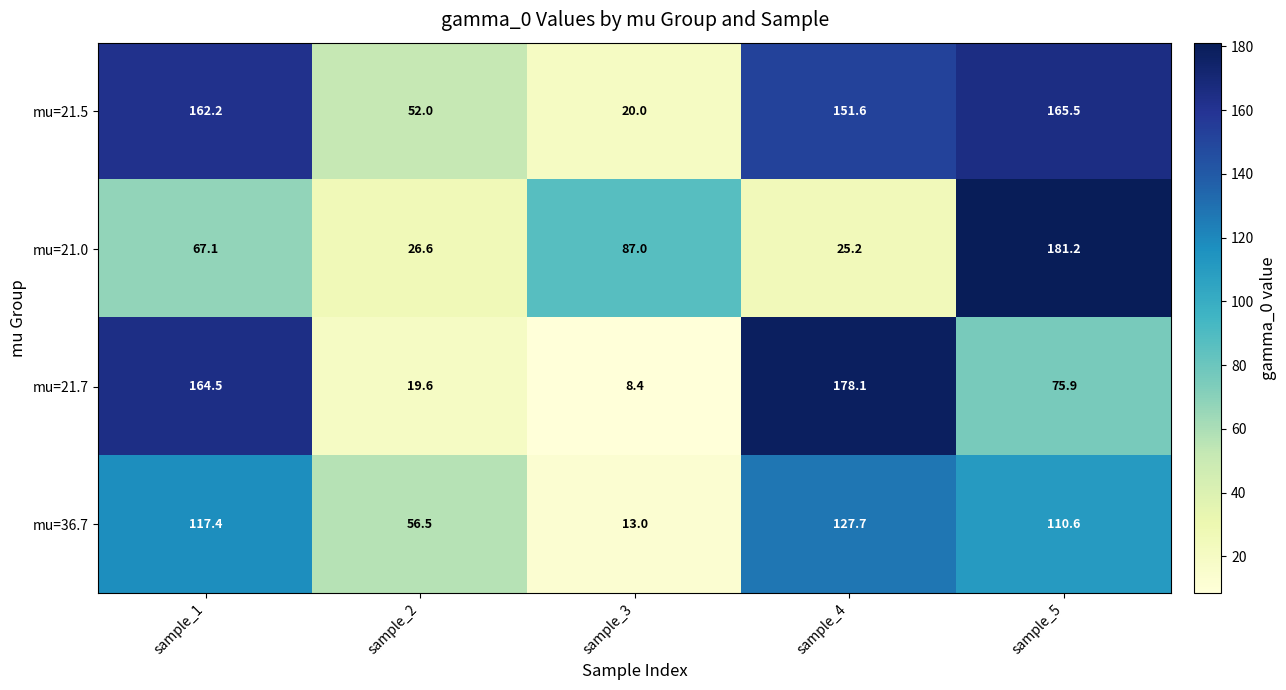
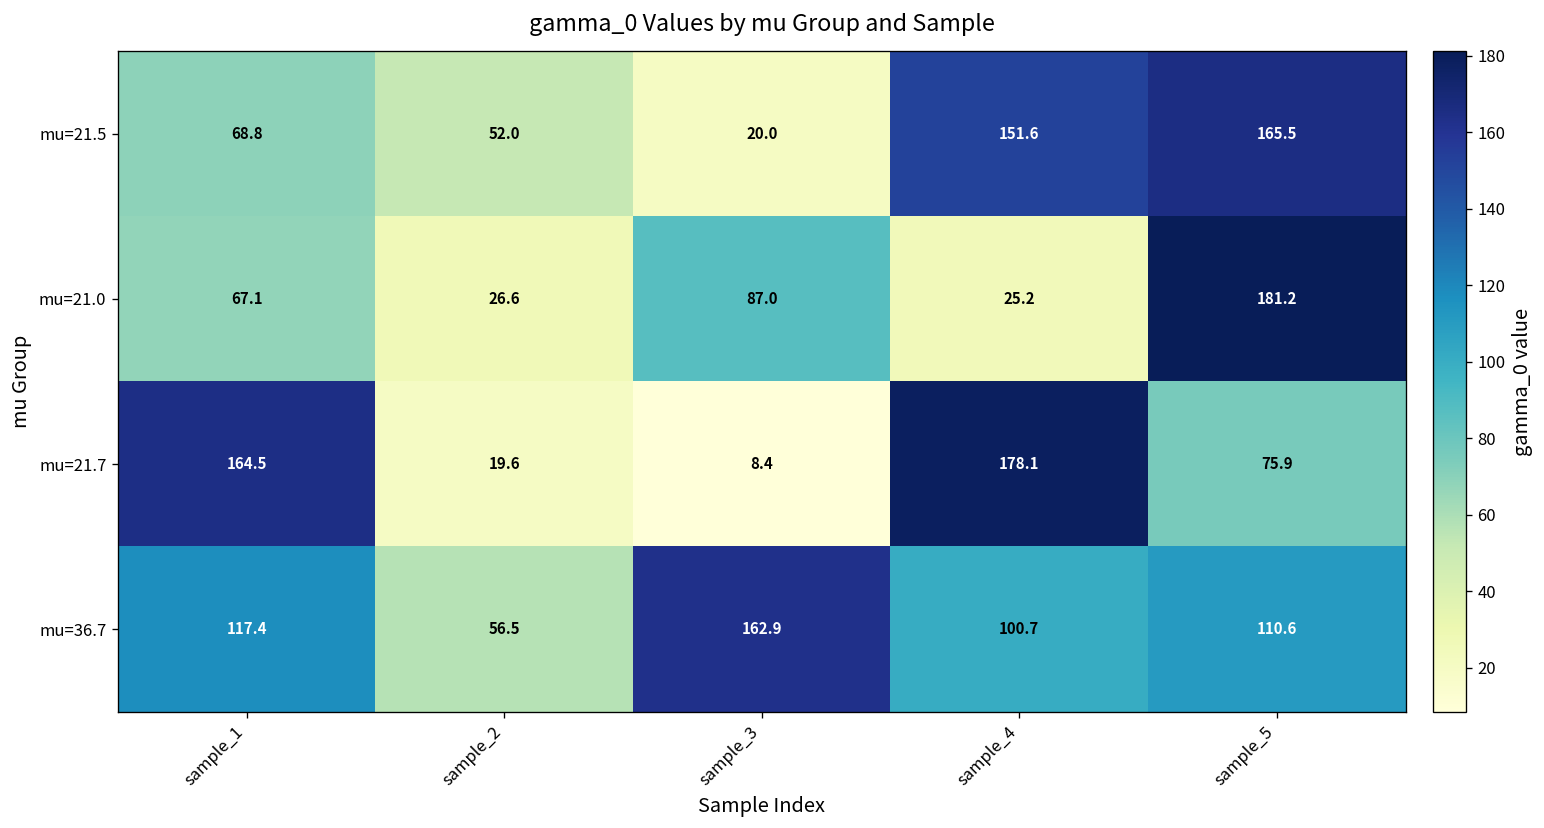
mu=21.5, sample_1: 162.2 -> 68.8
mu=36.7, sample_3: 13.0 -> 162.9
mu=36.7, sample_4: 127.7 -> 100.7
